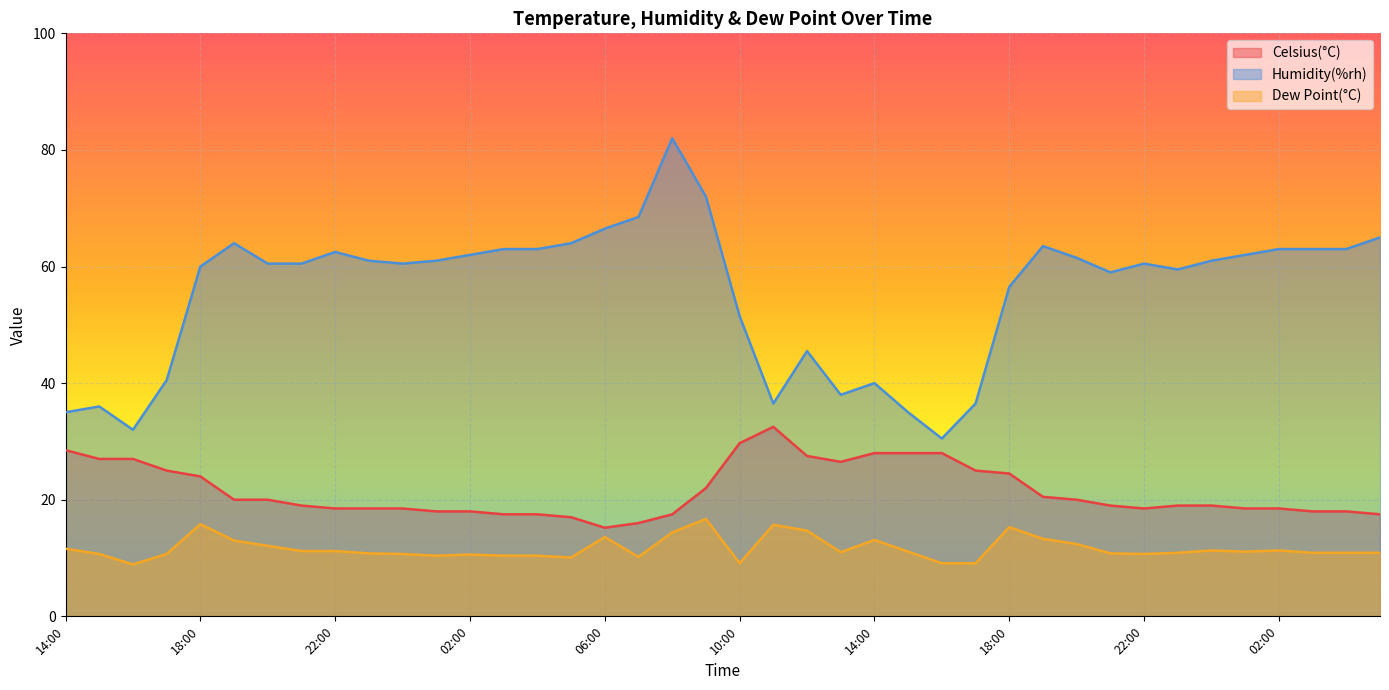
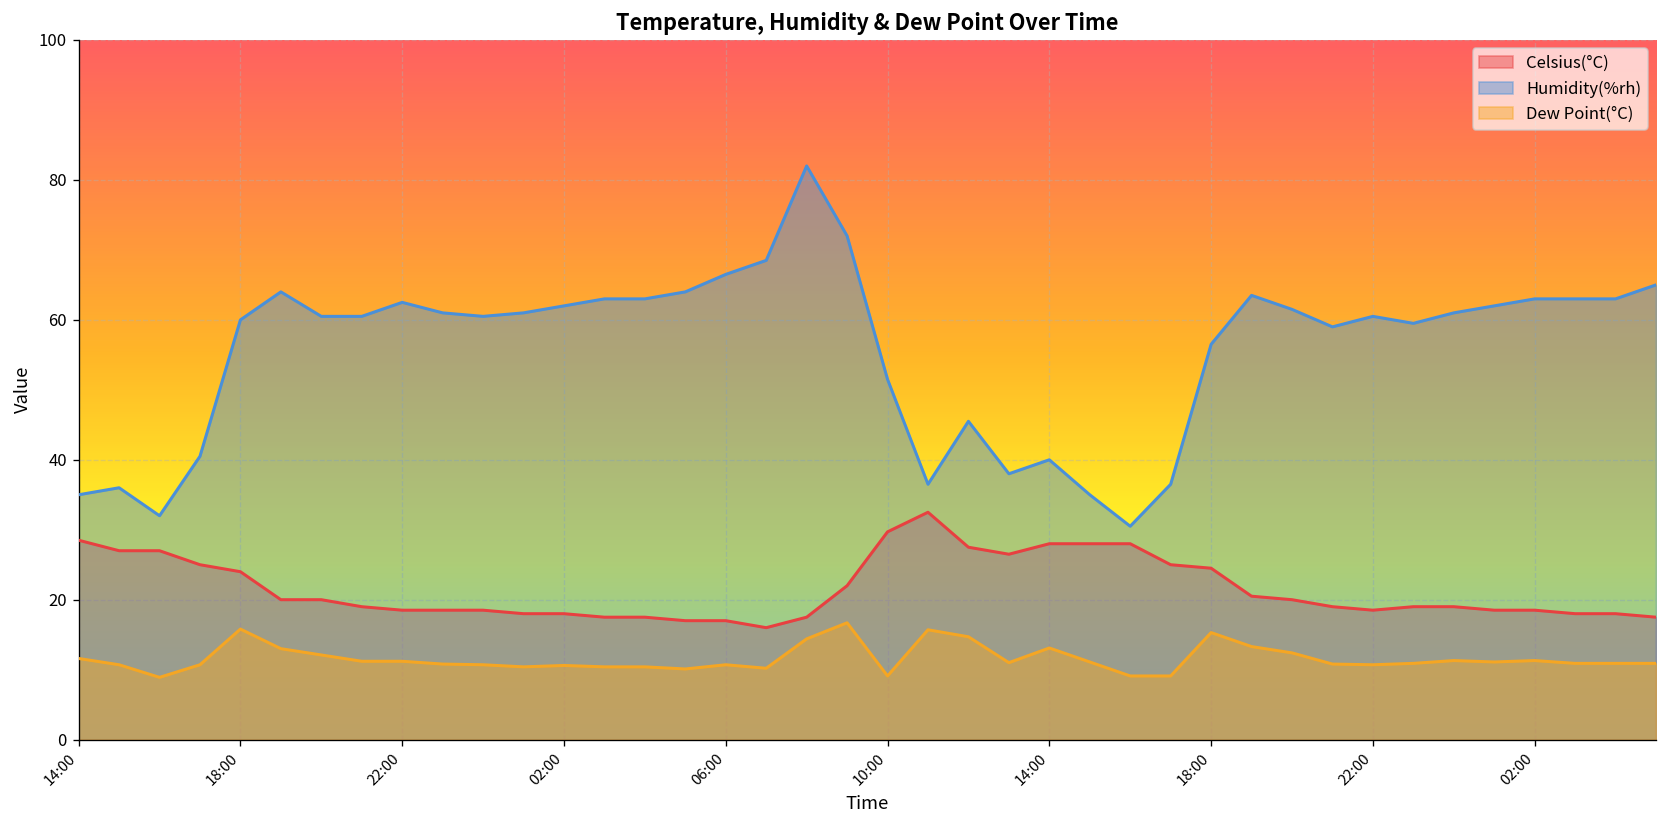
Celsius(°C), 06:00: 15 -> 17
Dew Point(°C), 06:00: 14 -> 11
